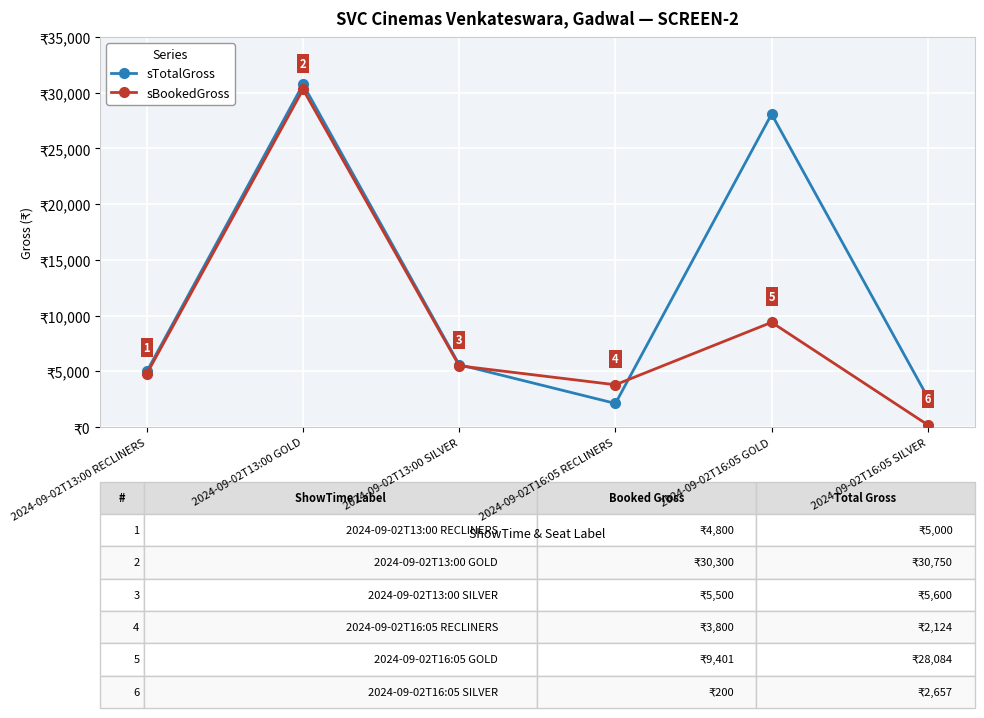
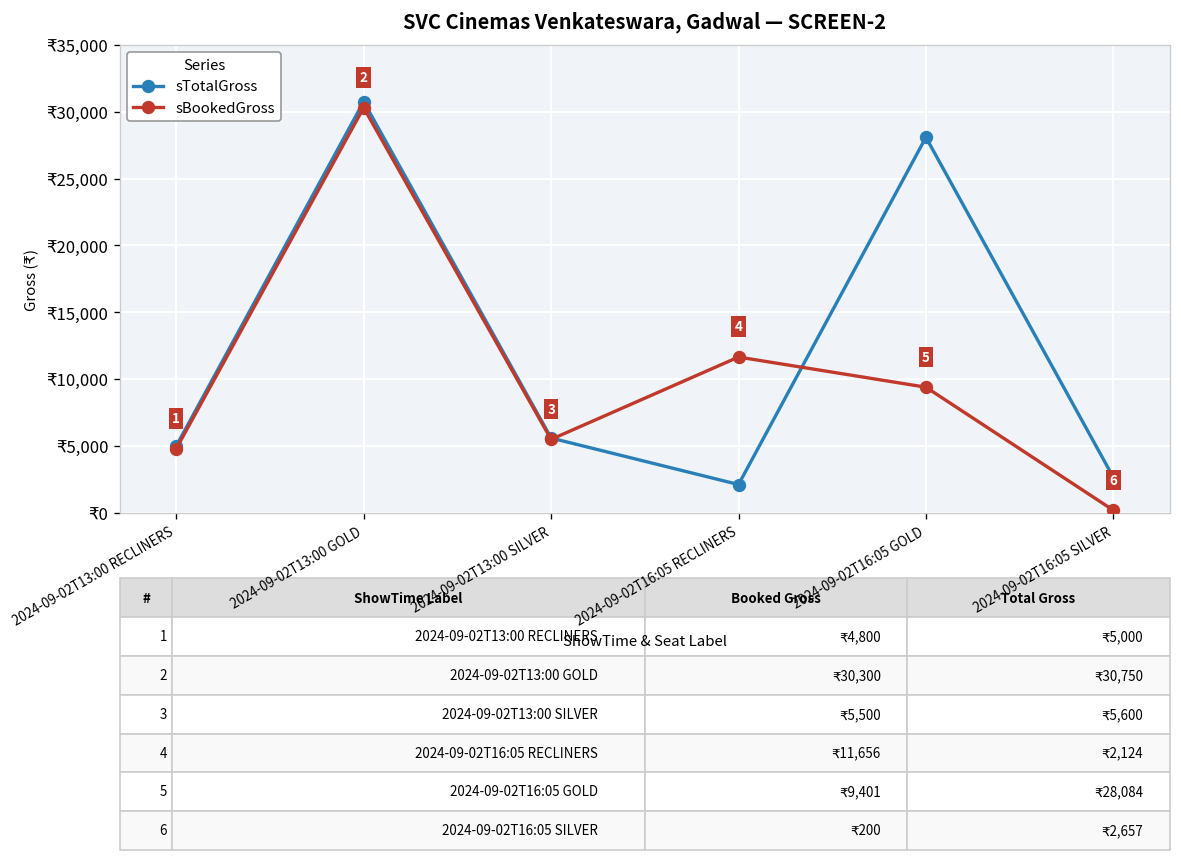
sBookedGross, 2024-09-02T16:05 RECLINERS: 3,800 -> 11,656
